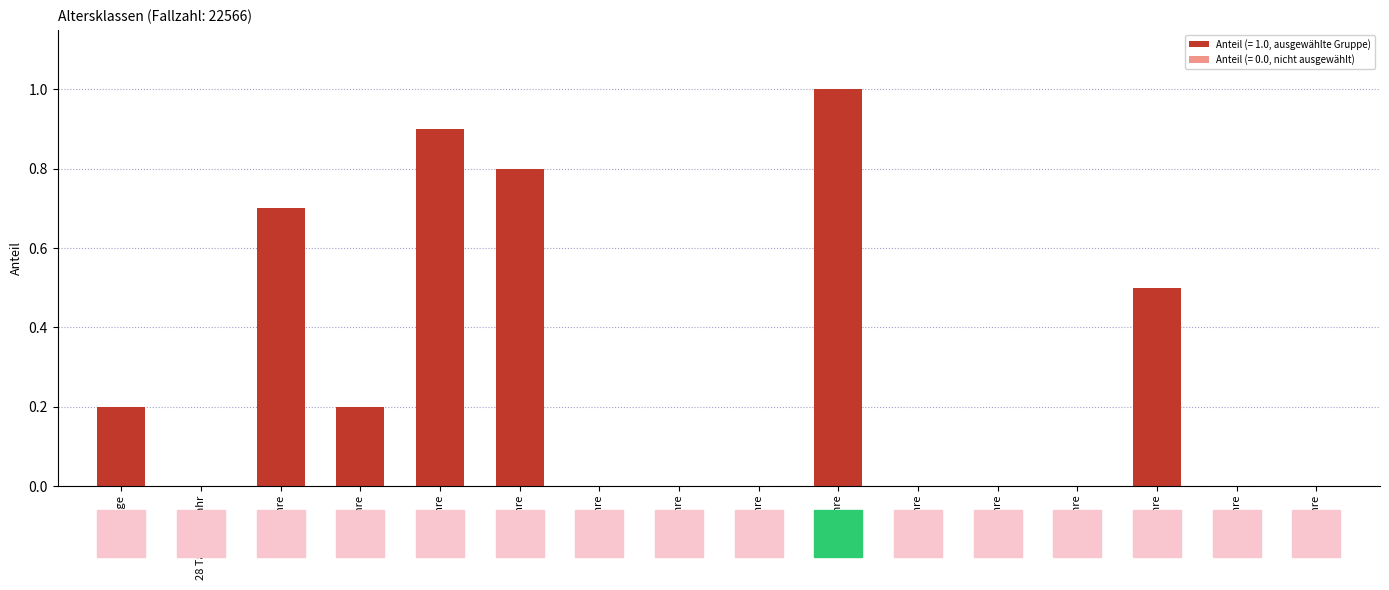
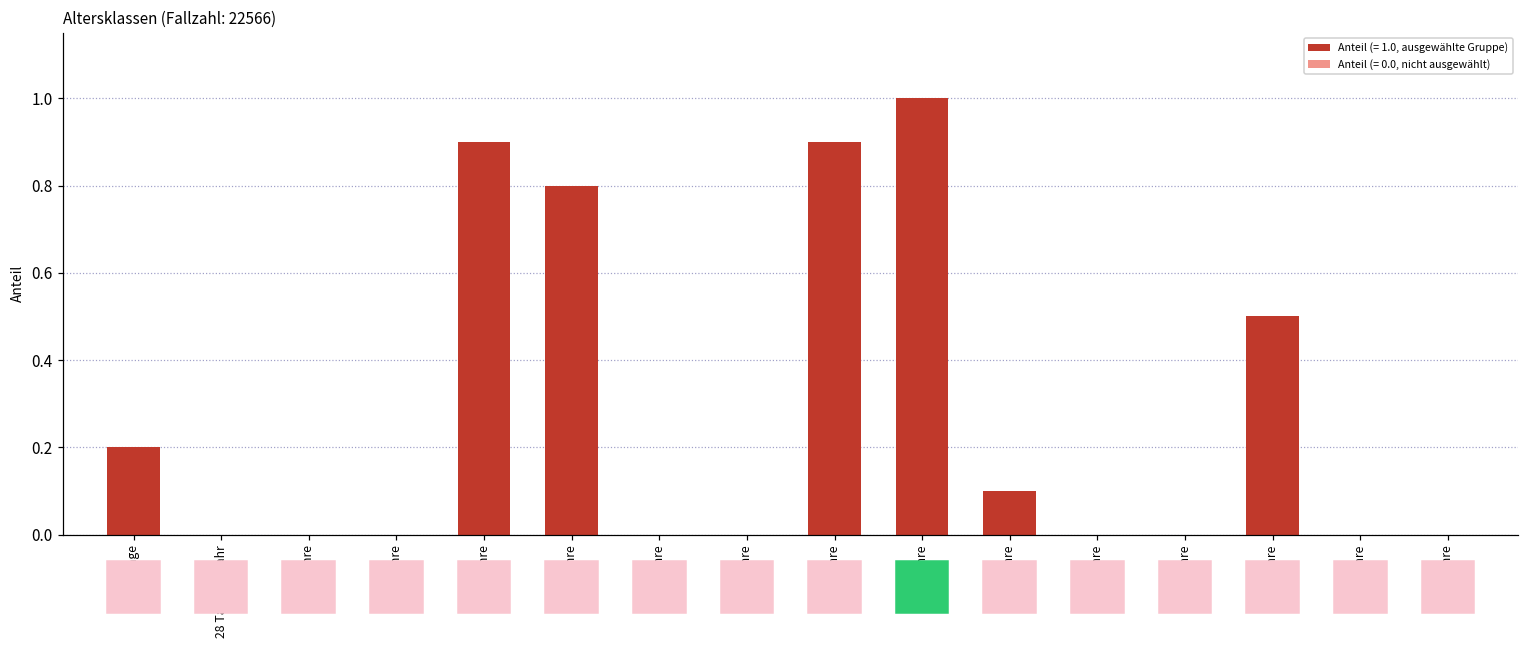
1-2 Jahre: 0.7 -> 0.0
3-5 Jahre: 0.2 -> 0.0
30-39 Jahre: 0.0 -> 0.9
50-54 Jahre: 0.0 -> 0.1
